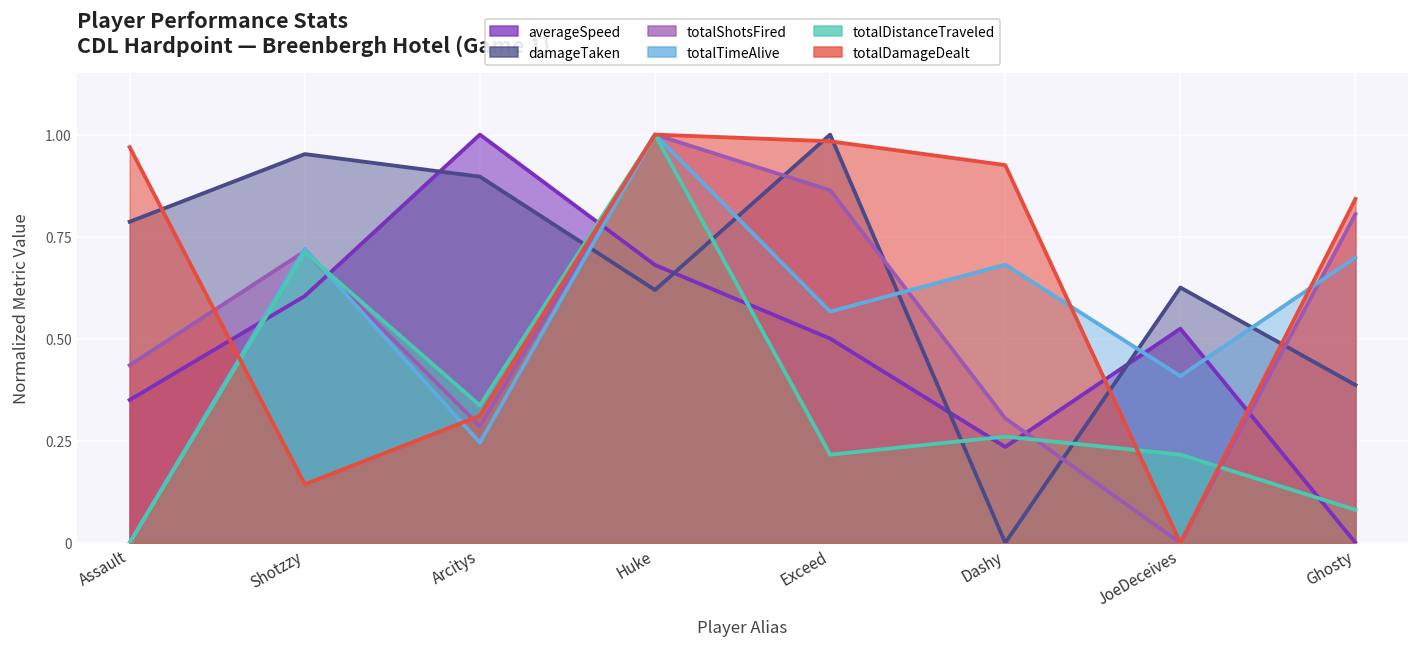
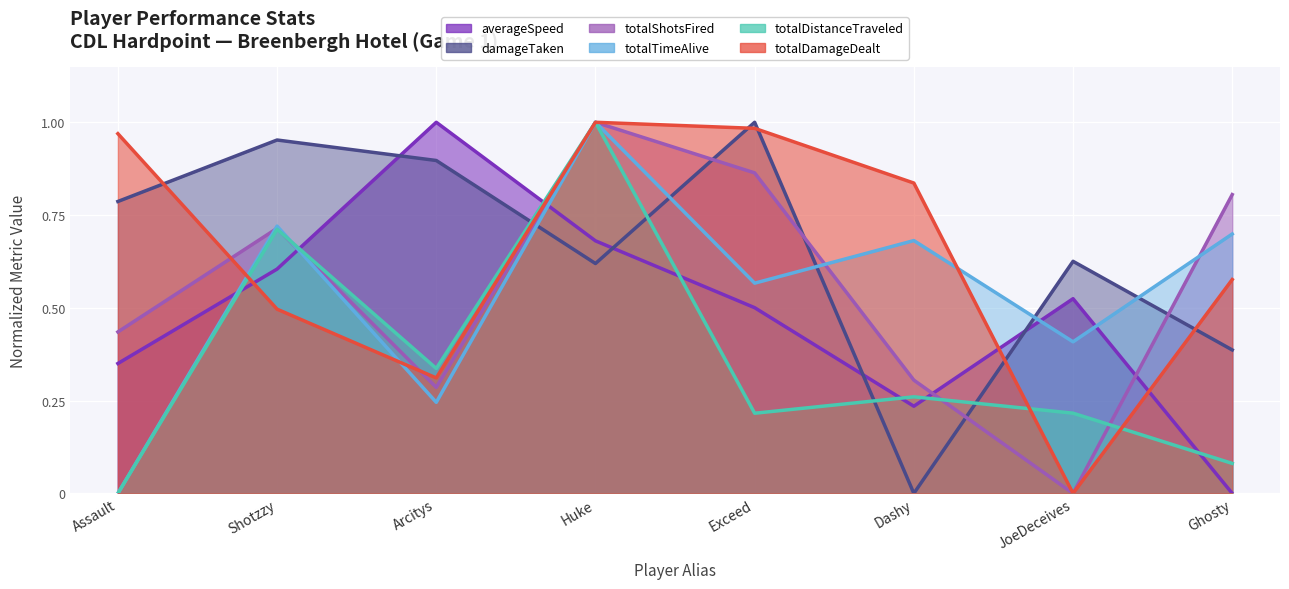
totalDamageDealt, Shotzzy: 0.14 -> 0.50
totalDamageDealt, Dashy: 0.93 -> 0.84
totalDamageDealt, Ghosty: 0.84 -> 0.58
